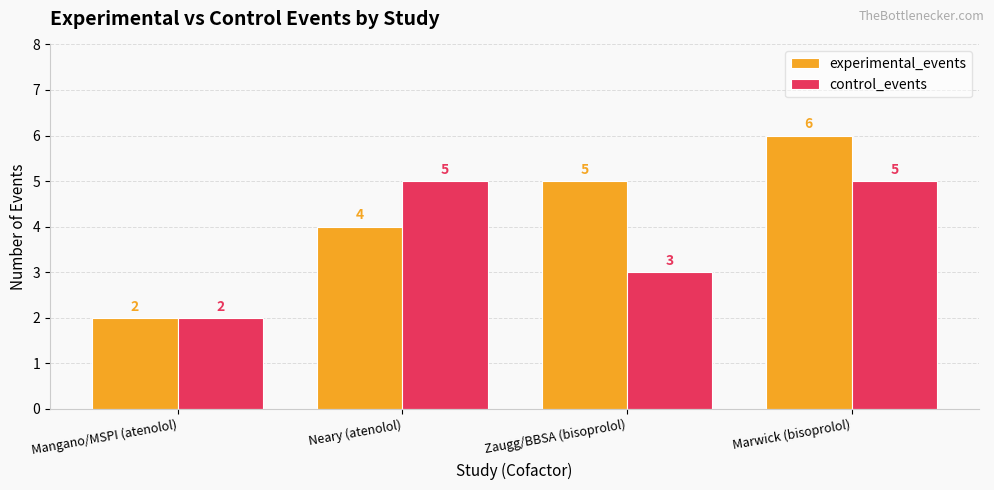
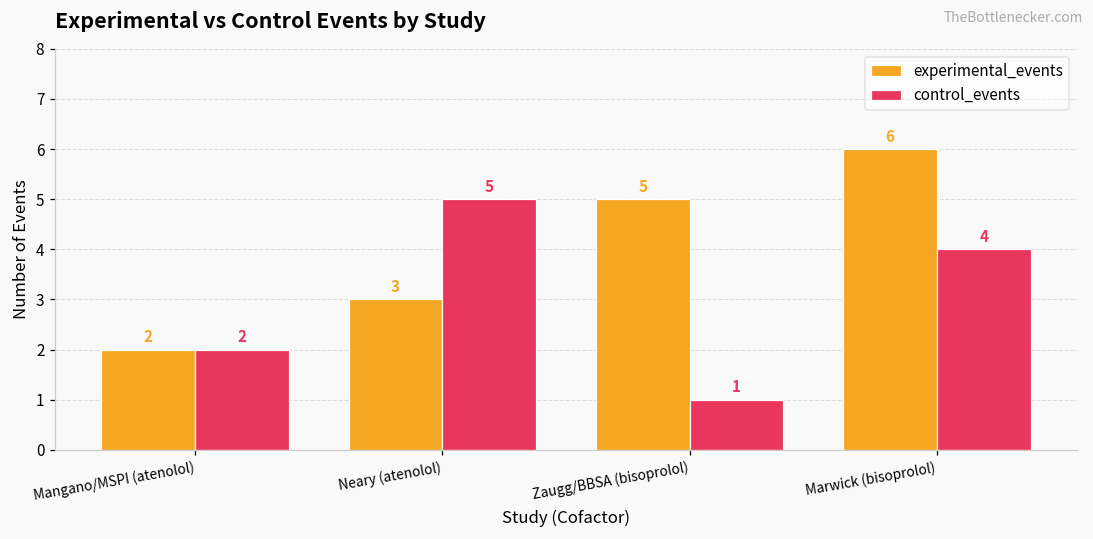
experimental_events, Neary (atenolol): 4 -> 3
control_events, Zaugg/BBSA (bisoprolol): 3 -> 1
control_events, Marwick (bisoprolol): 5 -> 4
